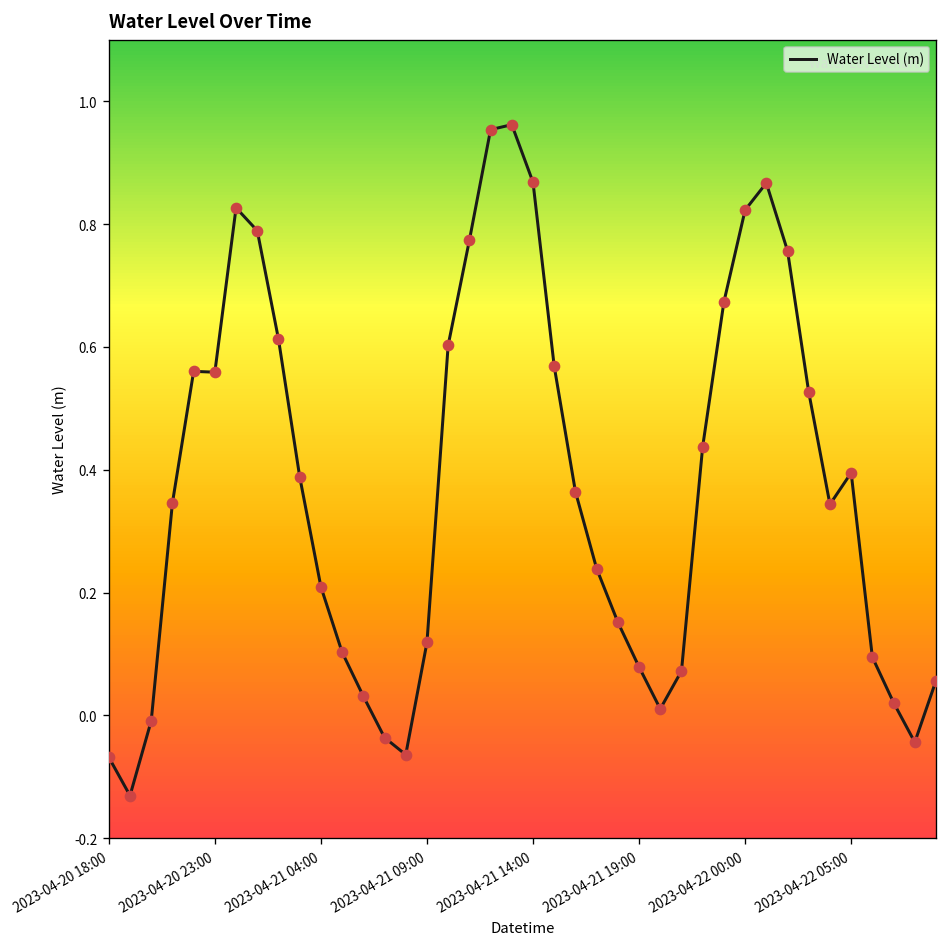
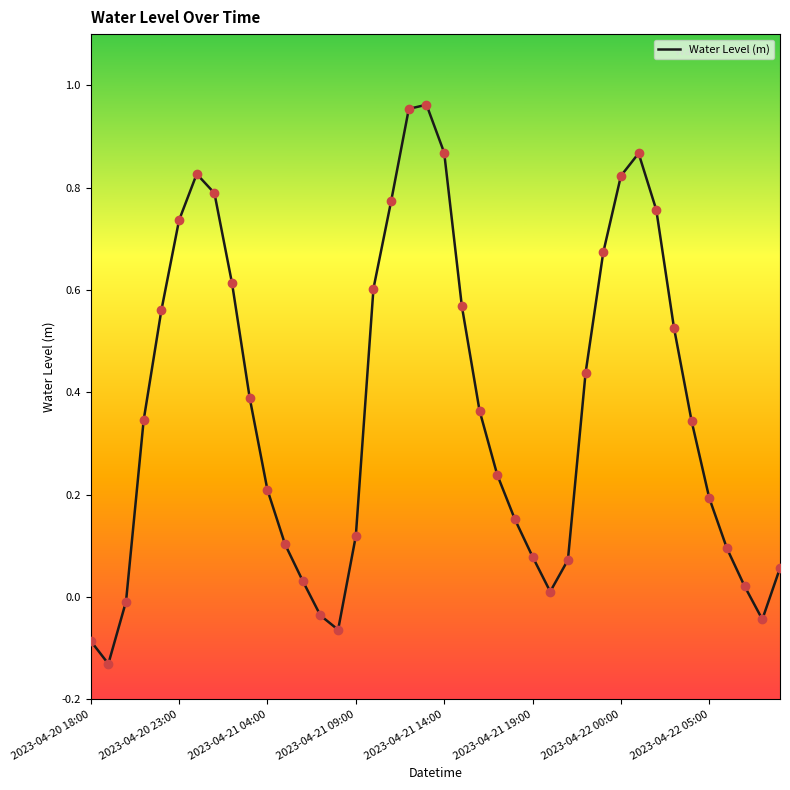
2023-04-20 18:00: -0.07 -> -0.09
2023-04-20 23:00: 0.56 -> 0.74
2023-04-22 05:00: 0.40 -> 0.19
